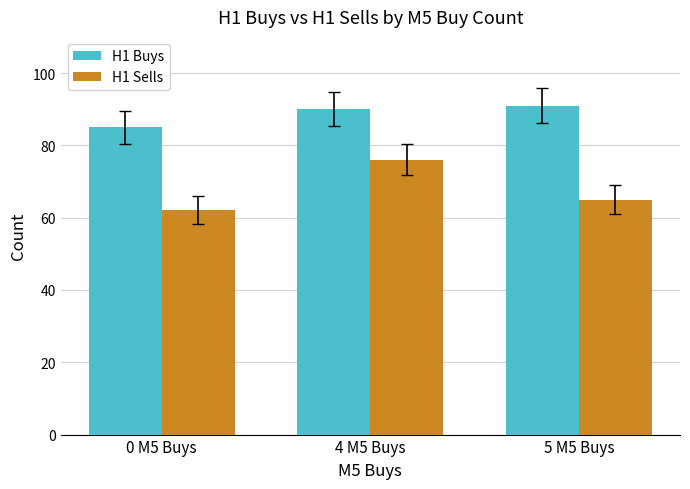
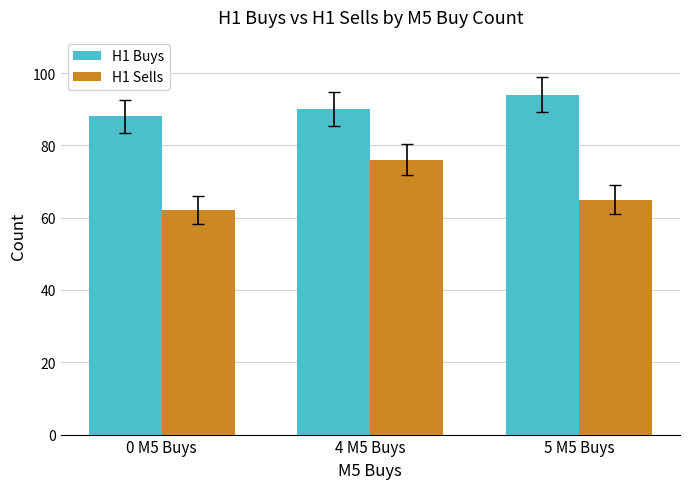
H1 Buys, 0 M5 Buys: 85 -> 88
H1 Buys, 5 M5 Buys: 91 -> 94
